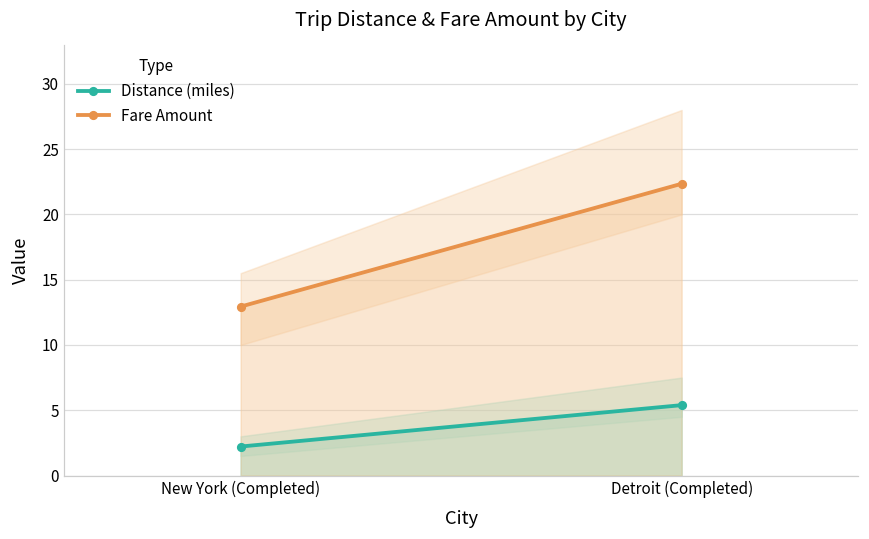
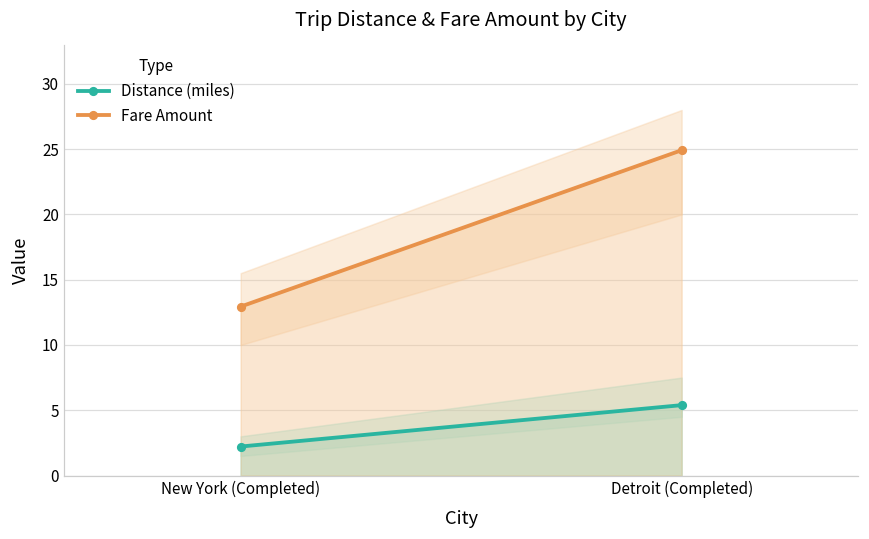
Fare Amount, Detroit (Completed): 22.4 -> 24.9
